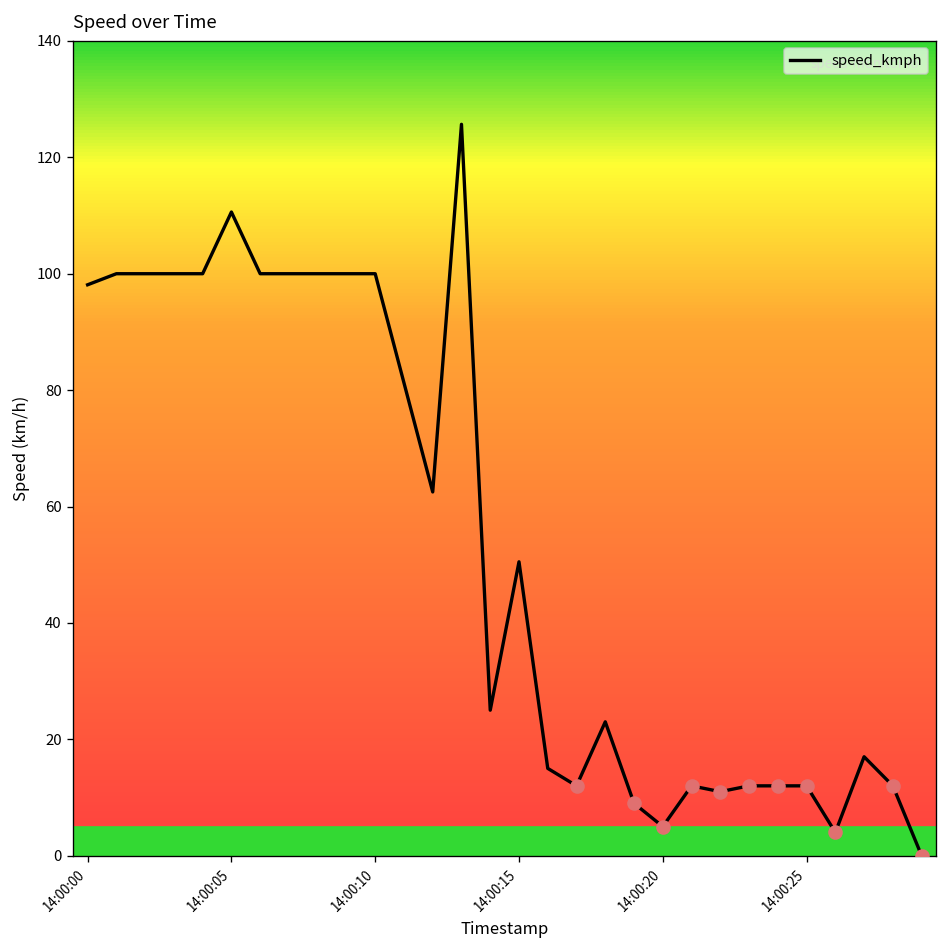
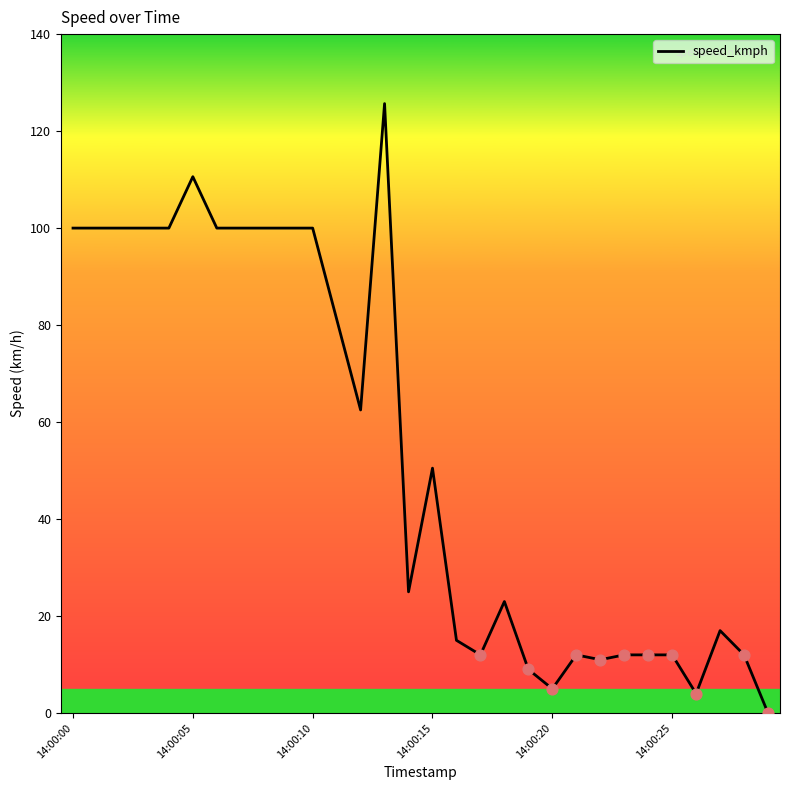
speed_kmph, 14:00:00: 98 -> 100
